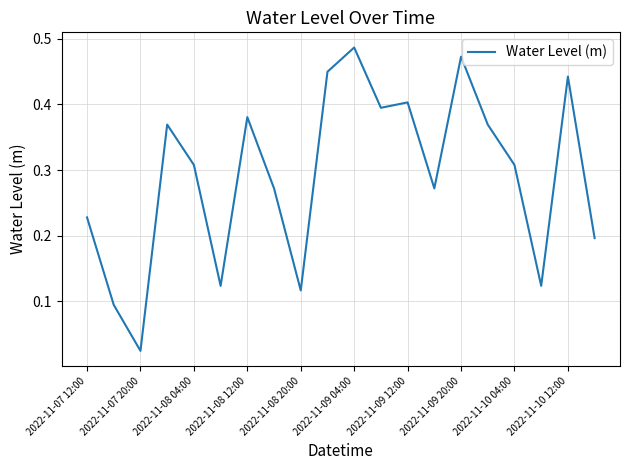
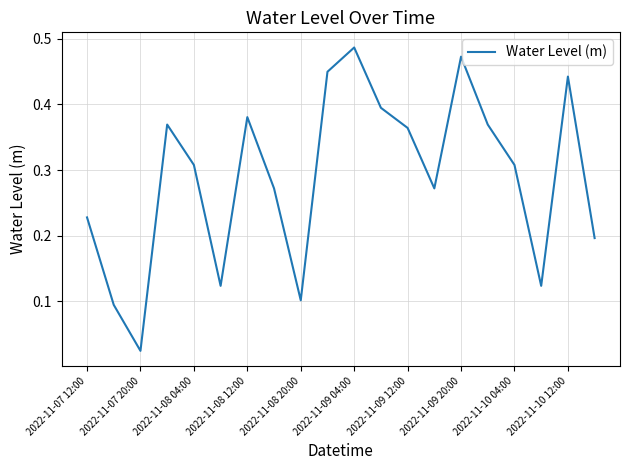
2022-11-08 20:00: 0.12 -> 0.10
2022-11-09 12:00: 0.40 -> 0.36
